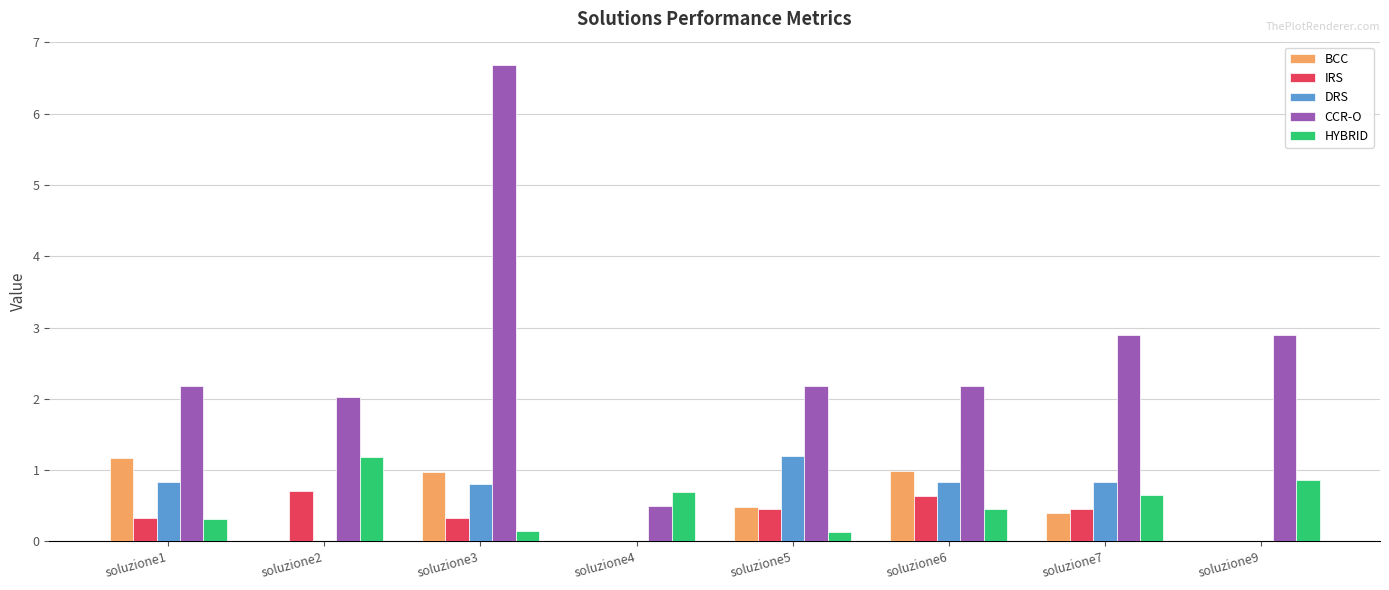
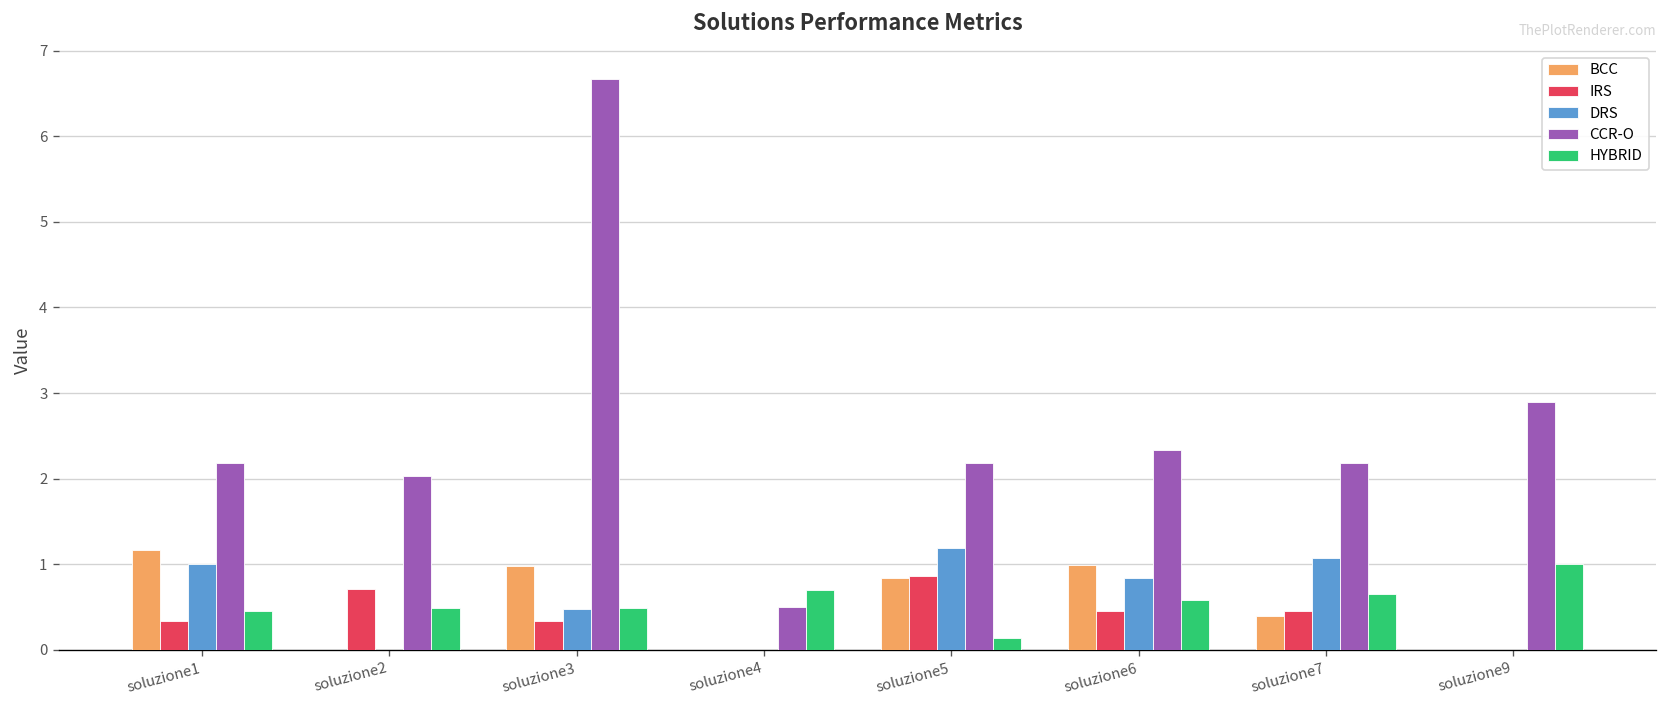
DRS, soluzione1: 0.8 -> 1.0
HYBRID, soluzione1: 0.3 -> 0.5
HYBRID, soluzione2: 1.2 -> 0.5
DRS, soluzione3: 0.8 -> 0.5
HYBRID, soluzione3: 0.1 -> 0.5
BCC, soluzione5: 0.5 -> 0.8
IRS, soluzione5: 0.5 -> 0.9
IRS, soluzione6: 0.6 -> 0.5
CCR-O, soluzione6: 2.2 -> 2.3
HYBRID, soluzione6: 0.5 -> 0.6
DRS, soluzione7: 0.8 -> 1.1
CCR-O, soluzione7: 2.9 -> 2.2
HYBRID, soluzione9: 0.9 -> 1.0
